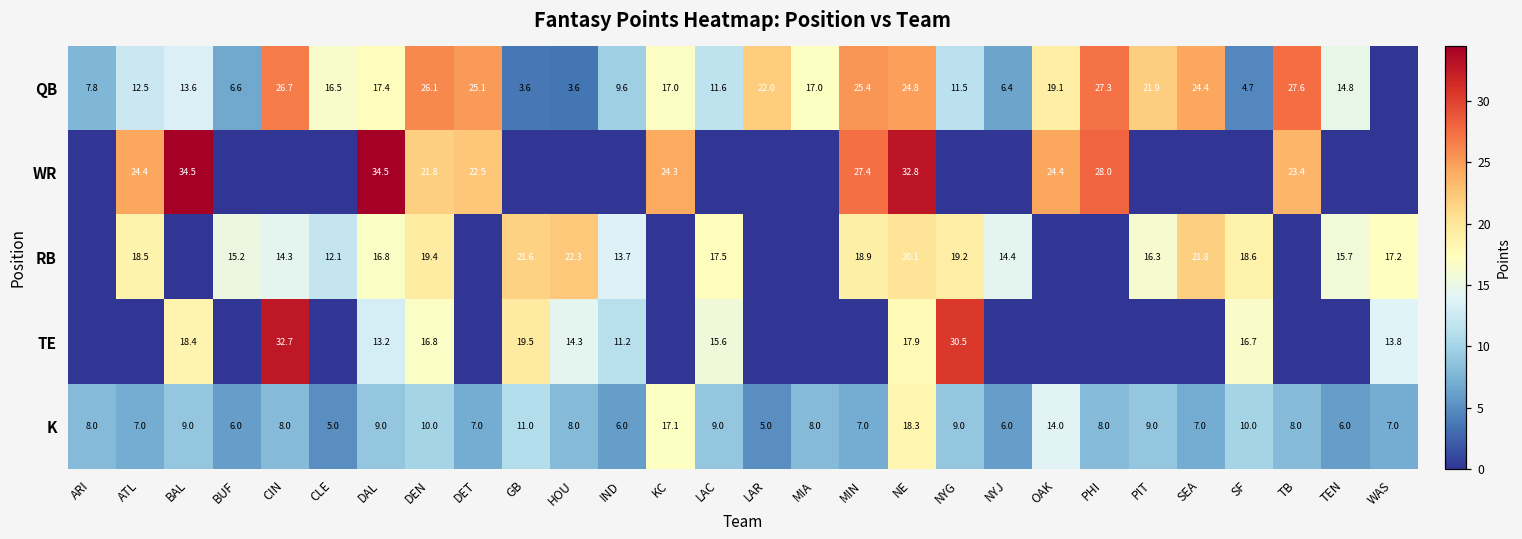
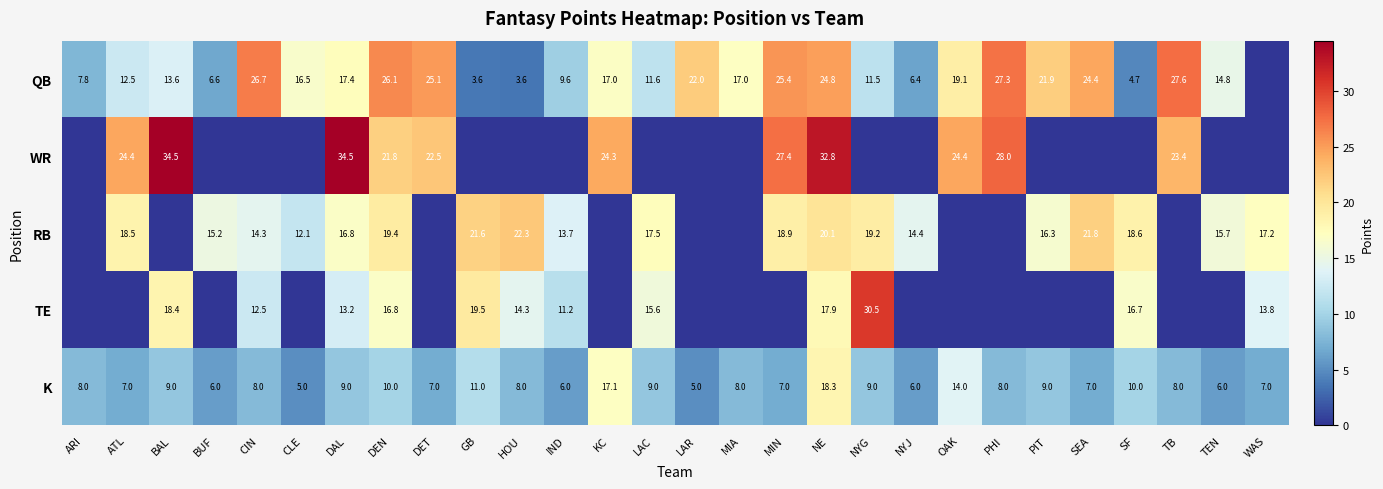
TE, CIN: 32.7 -> 12.5
